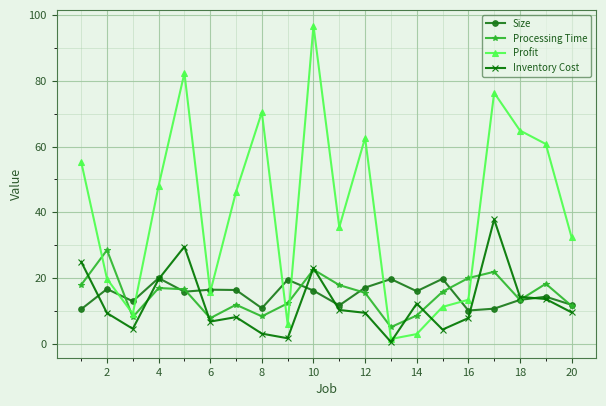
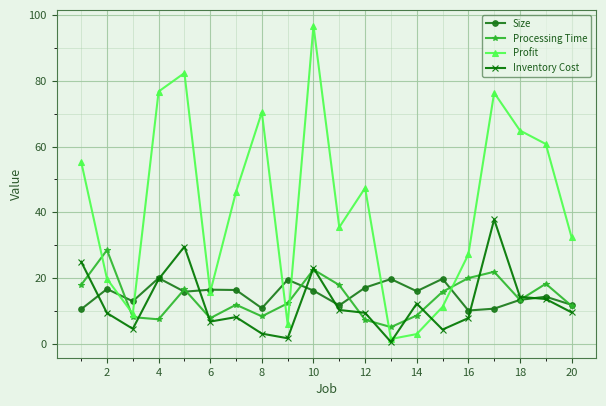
Processing Time, 4: 17 -> 7
Profit, 4: 48 -> 77
Processing Time, 12: 15 -> 7
Profit, 12: 63 -> 47
Profit, 16: 13 -> 27
